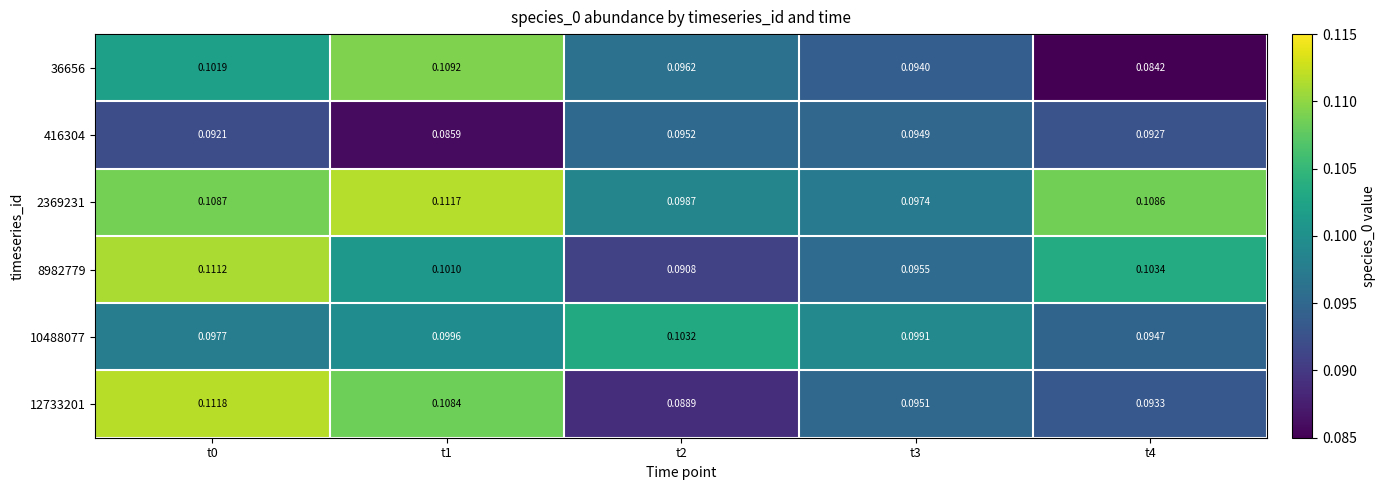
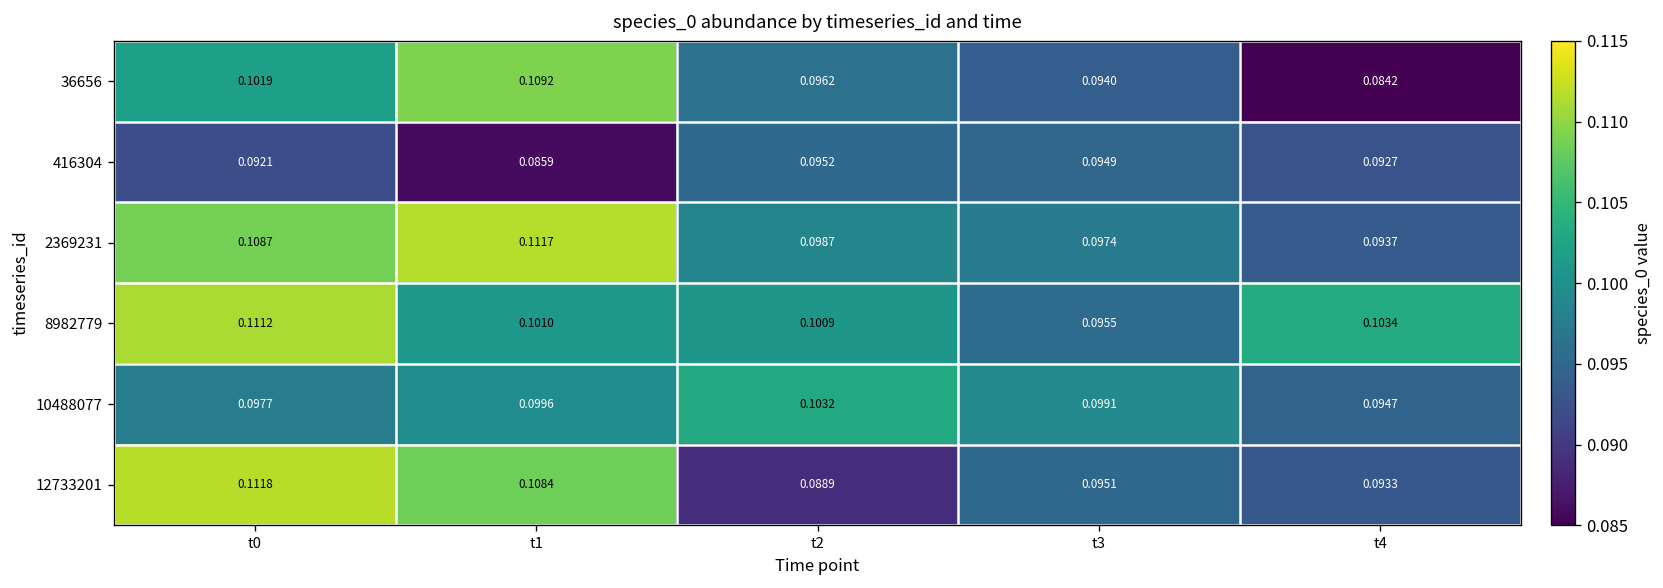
2369231, t4: 0.1086 -> 0.0937
8982779, t2: 0.0908 -> 0.1009
